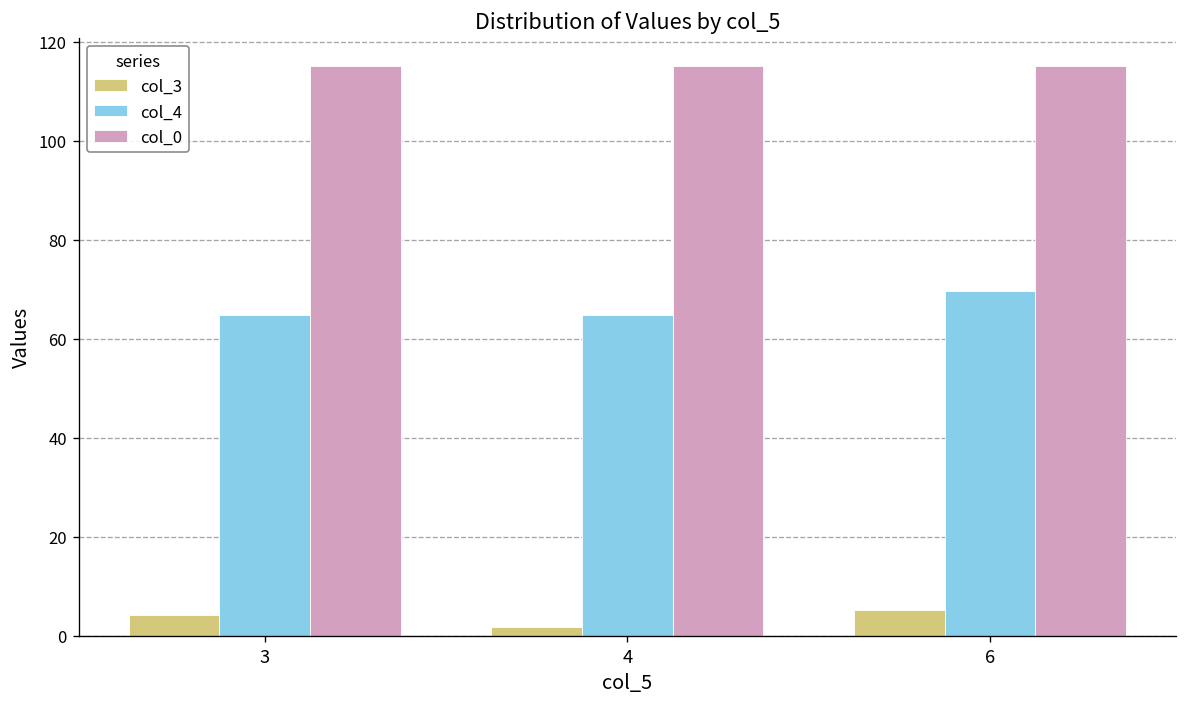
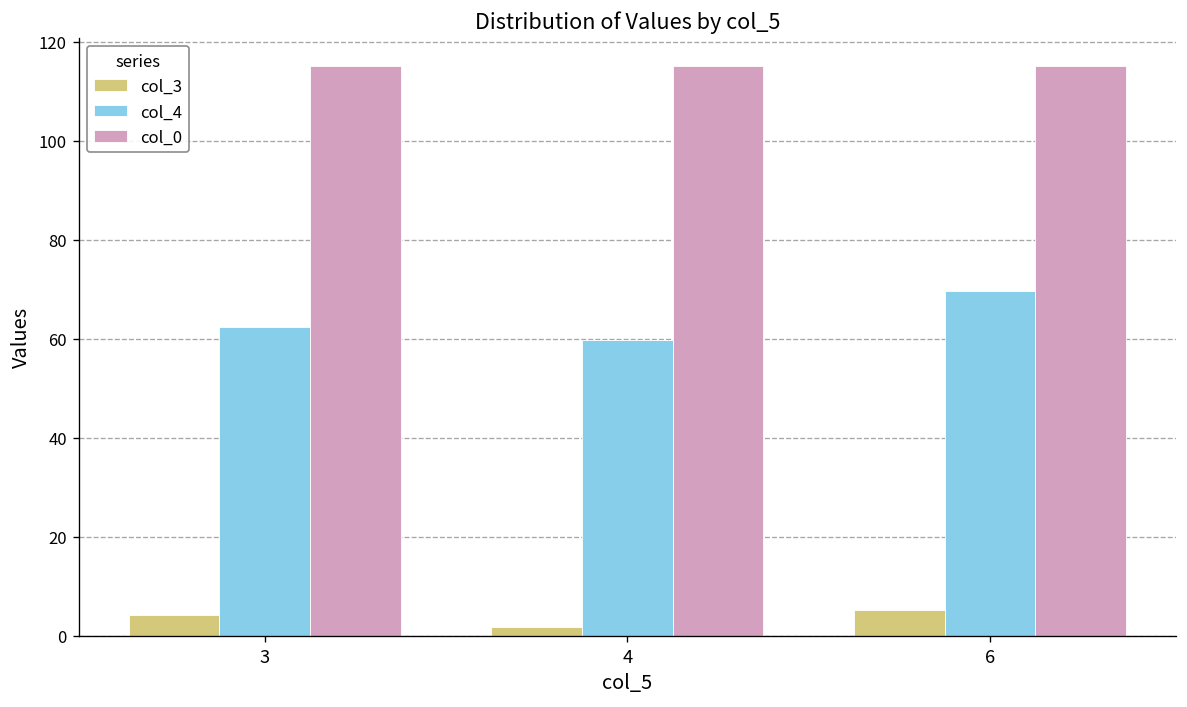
col_4, 3: 65 -> 62
col_4, 4: 65 -> 60
